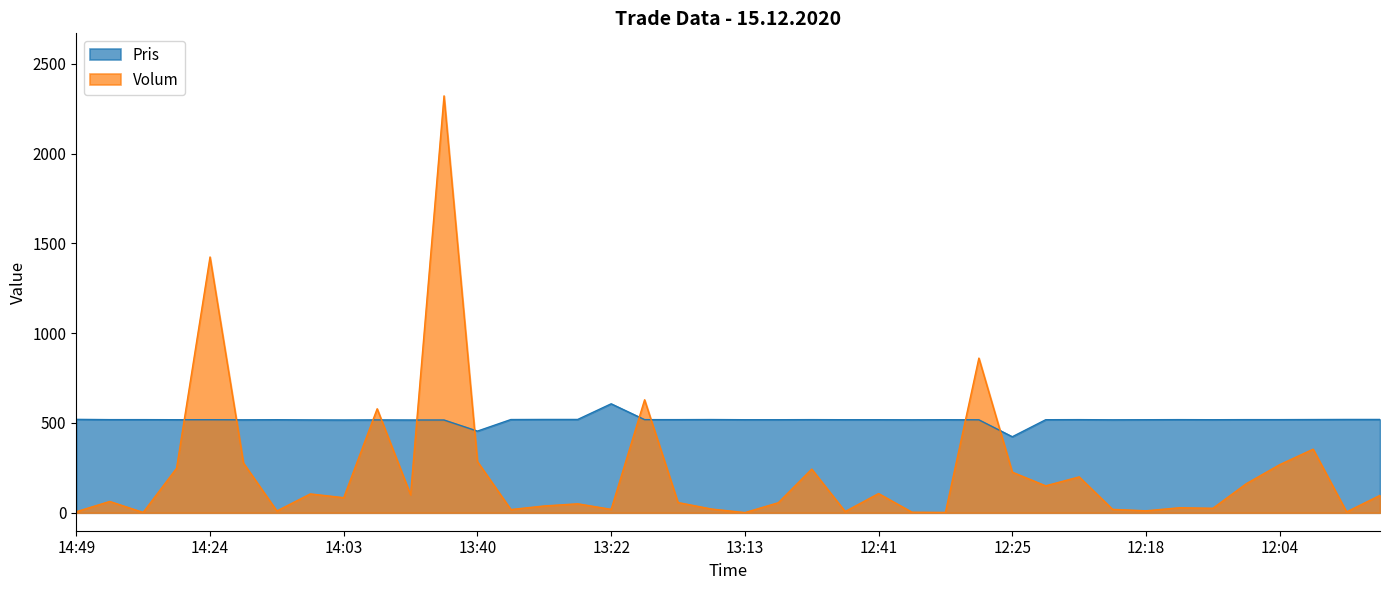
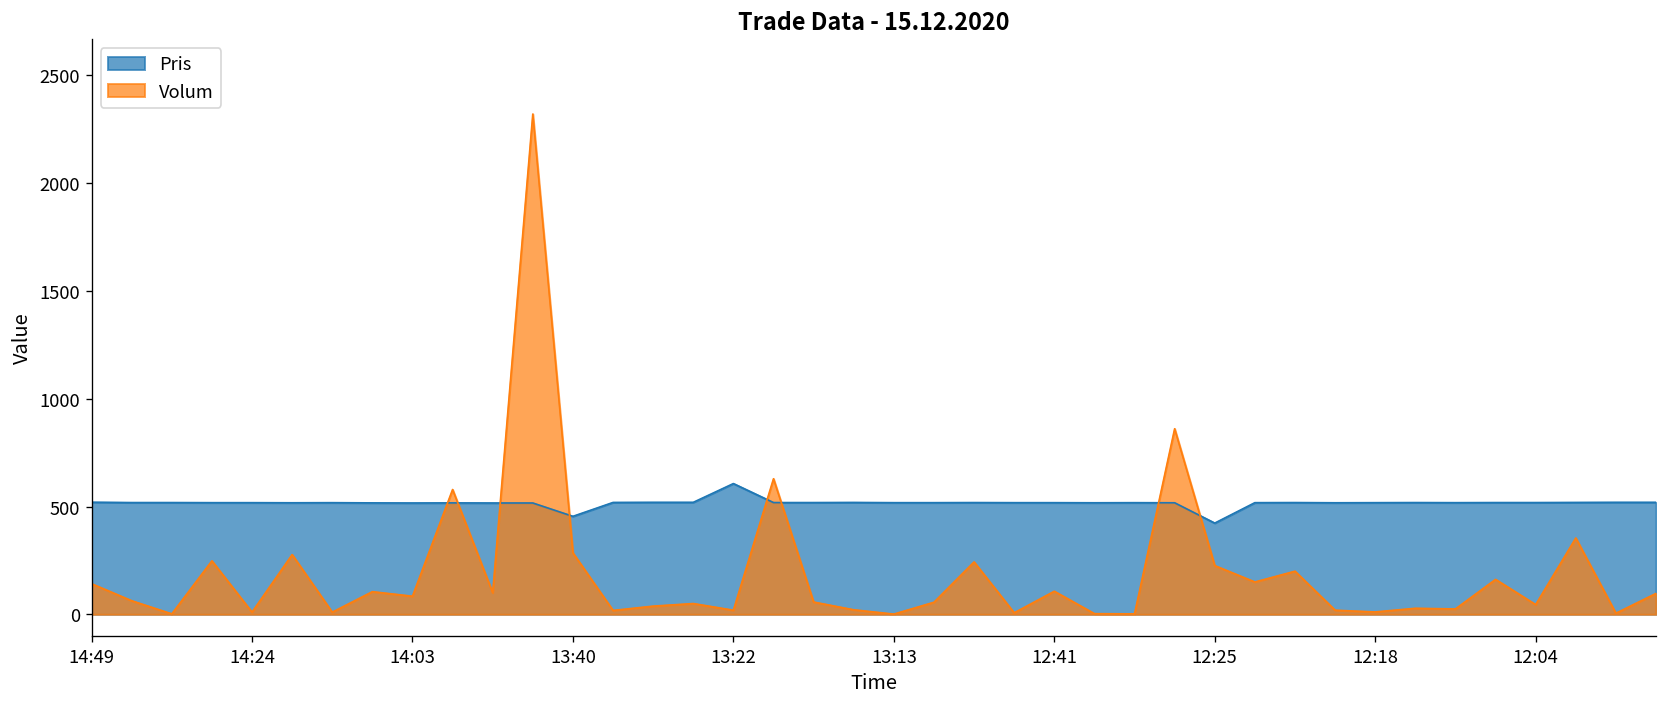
Volum, 14:49: 10 -> 140
Volum, 14:24: 1420 -> 10
Volum, 12:04: 270 -> 50
